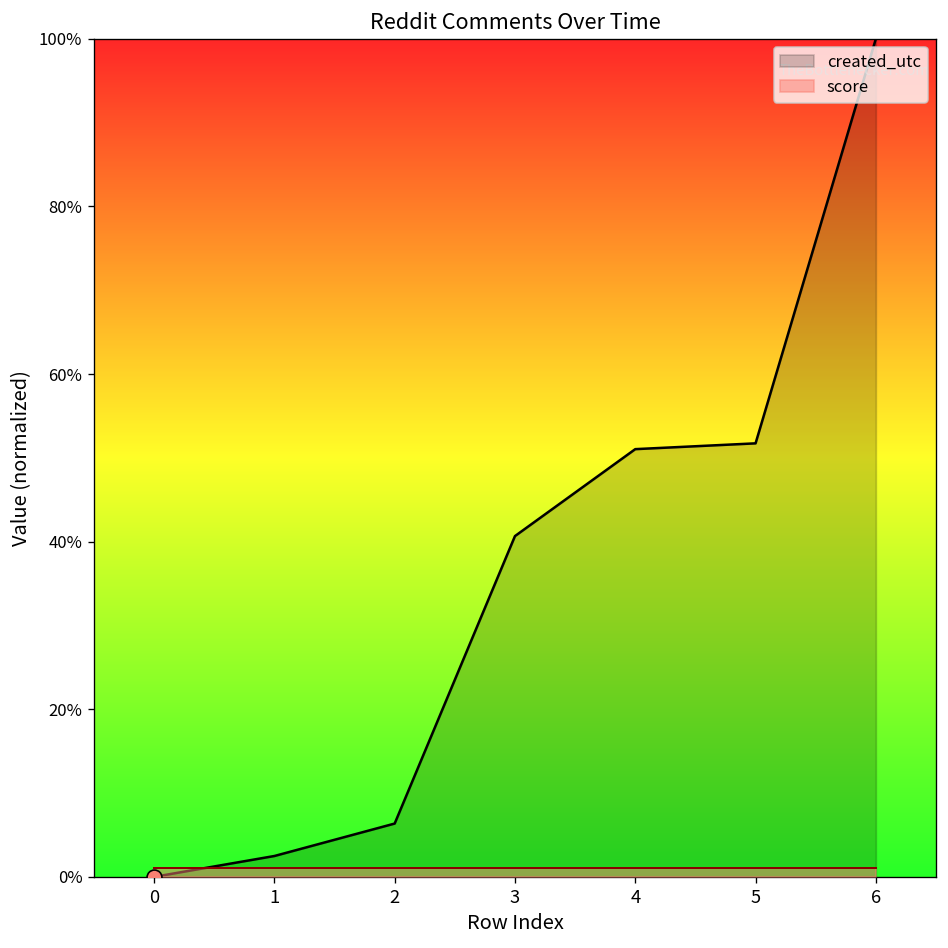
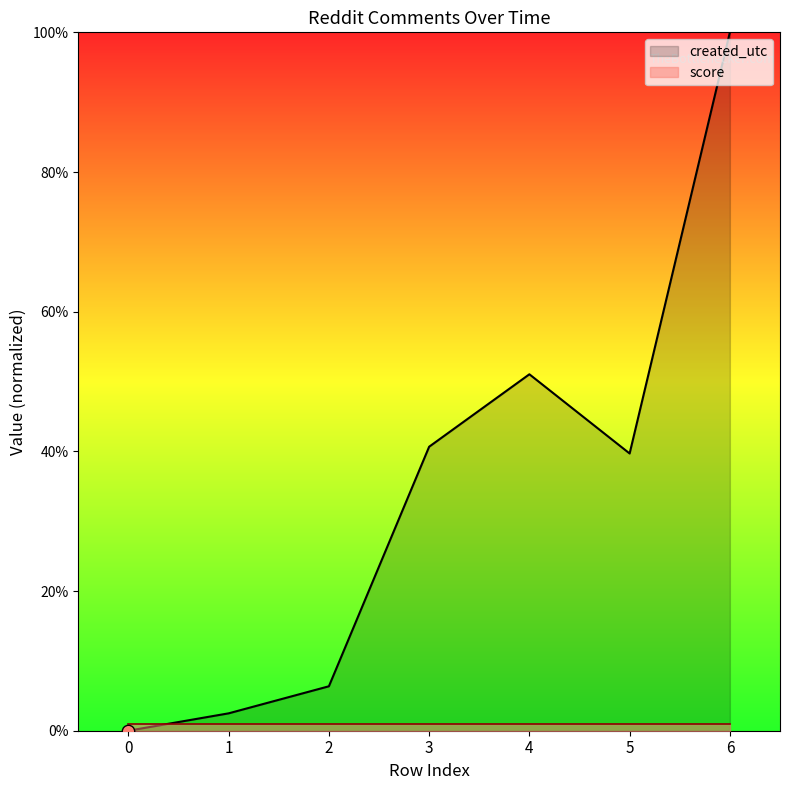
created_utc, 5: 52% -> 40%
